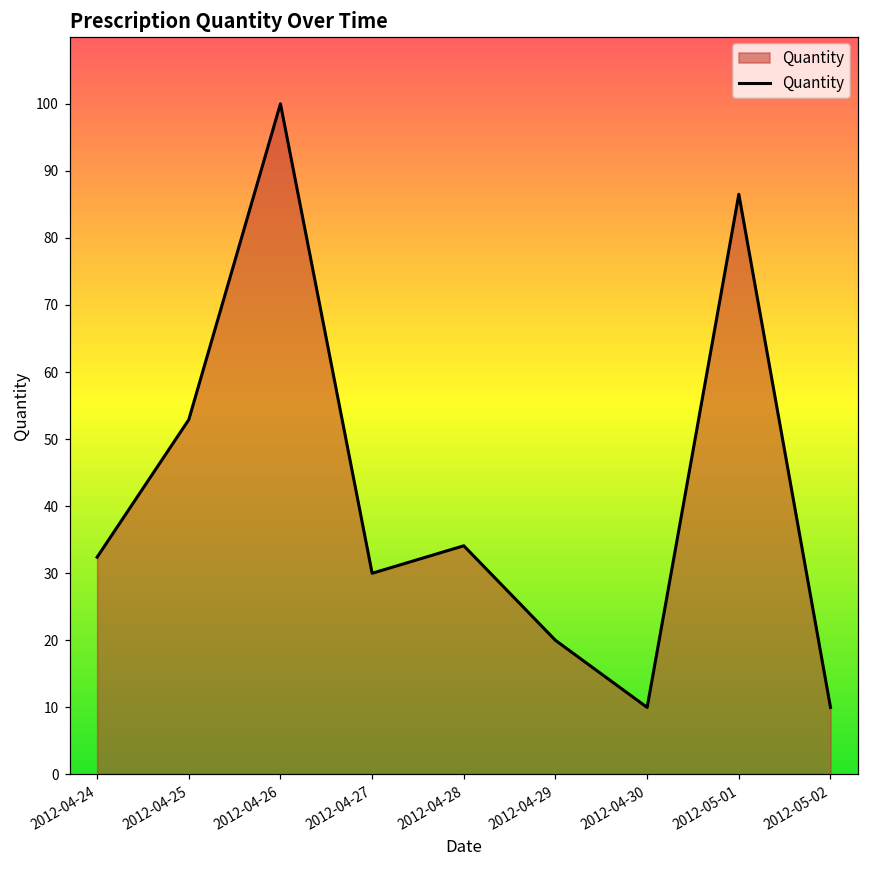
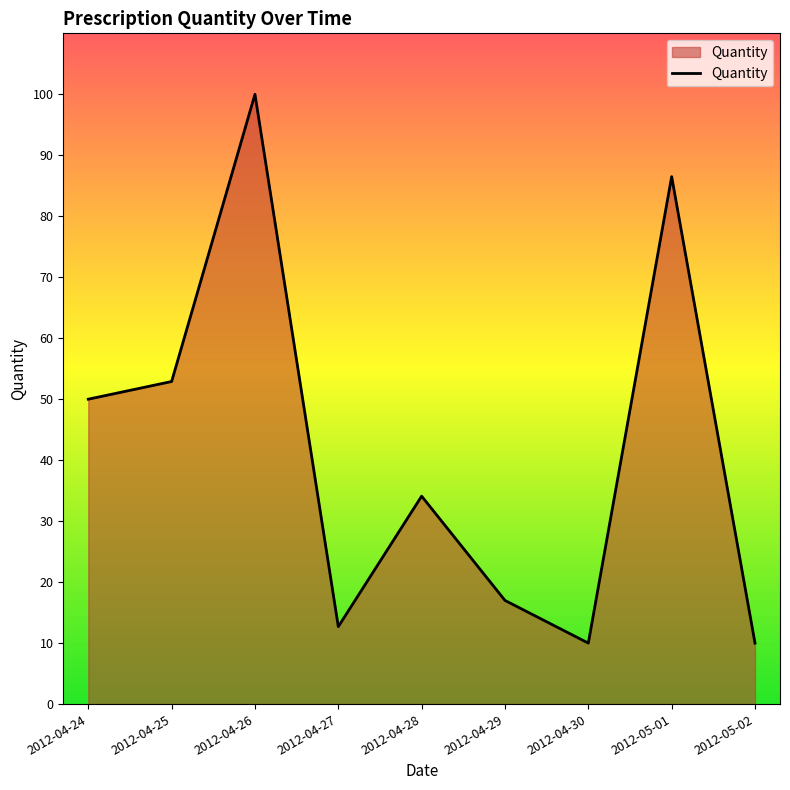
2012-04-24: 32 -> 50
2012-04-27: 30 -> 13
2012-04-29: 20 -> 17
